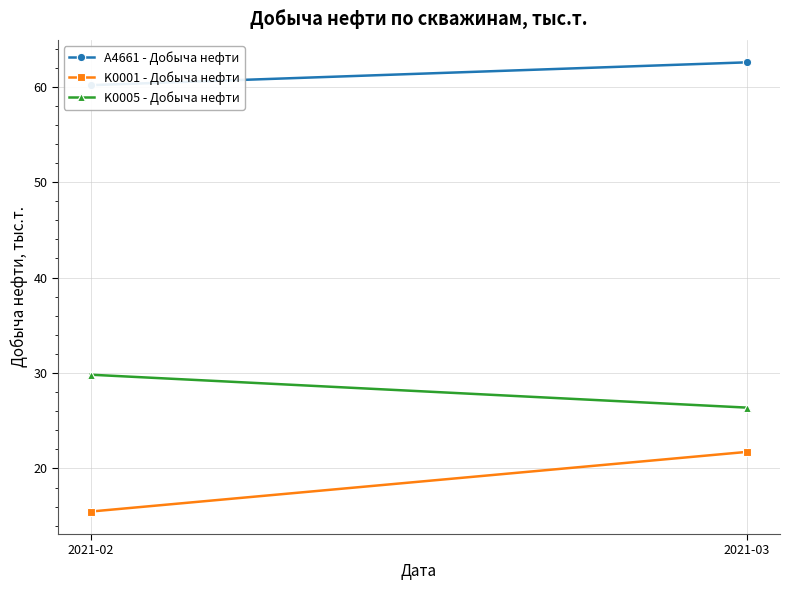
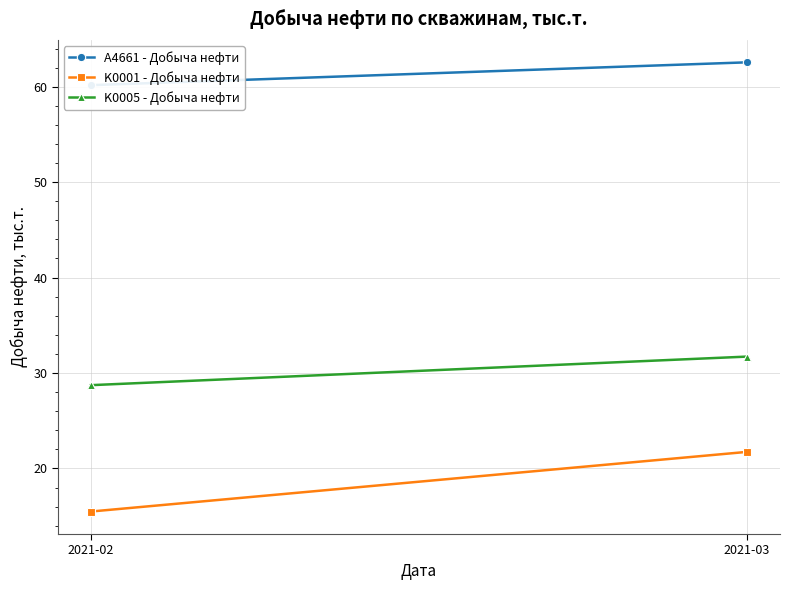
K0005 - Добыча нефти, 2021-02: 30 -> 29
K0005 - Добыча нефти, 2021-03: 26 -> 32
